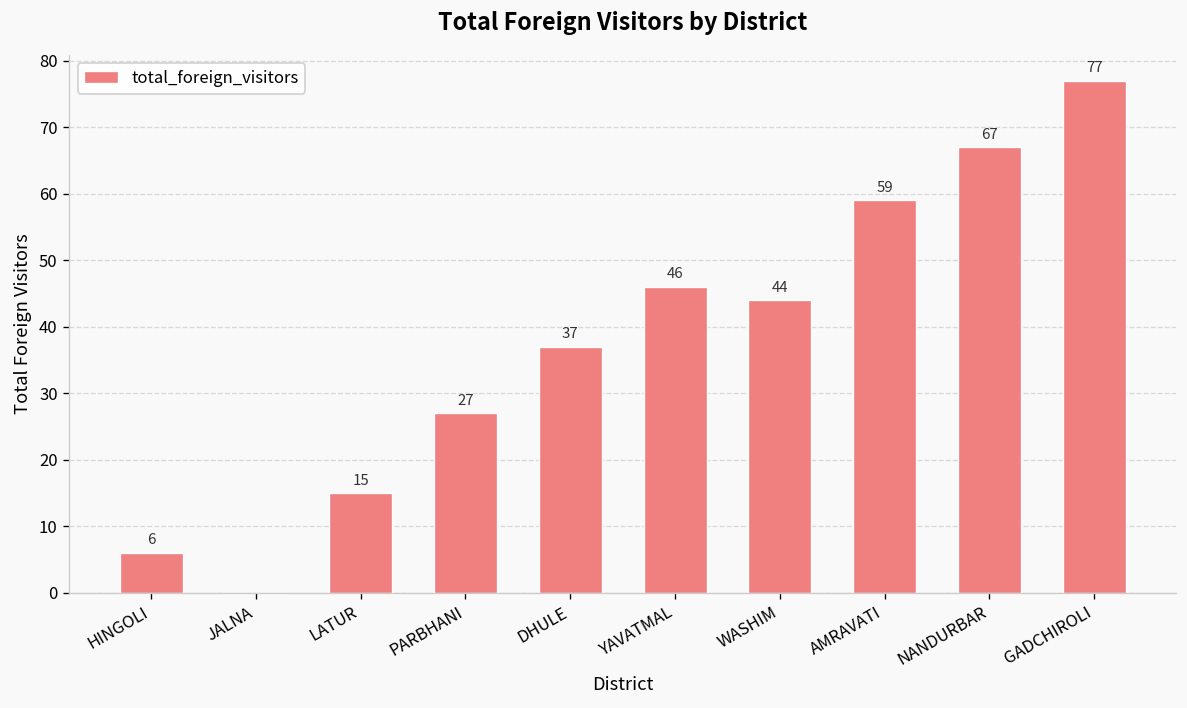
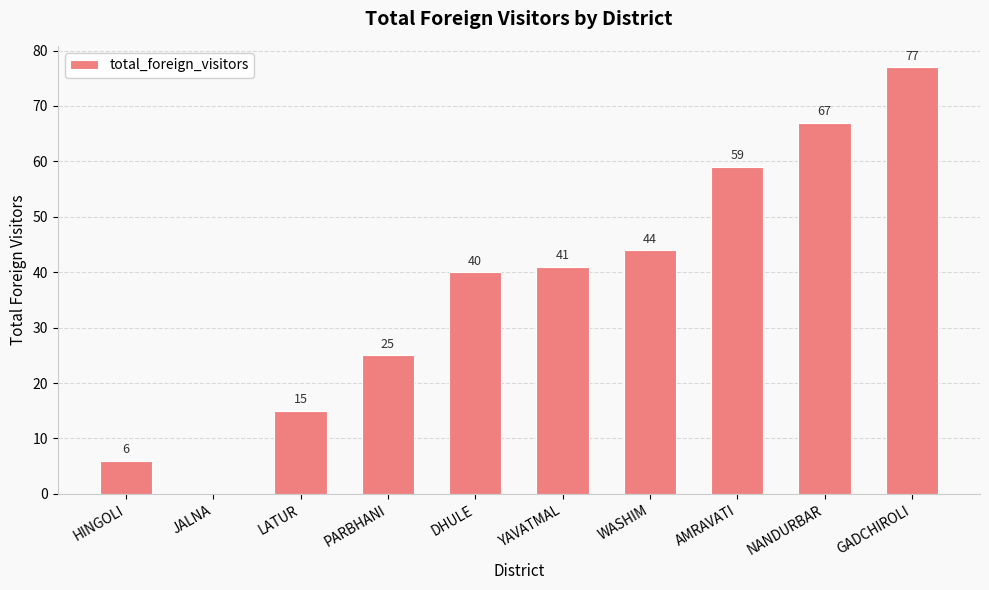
PARBHANI: 27 -> 25
DHULE: 37 -> 40
YAVATMAL: 46 -> 41
